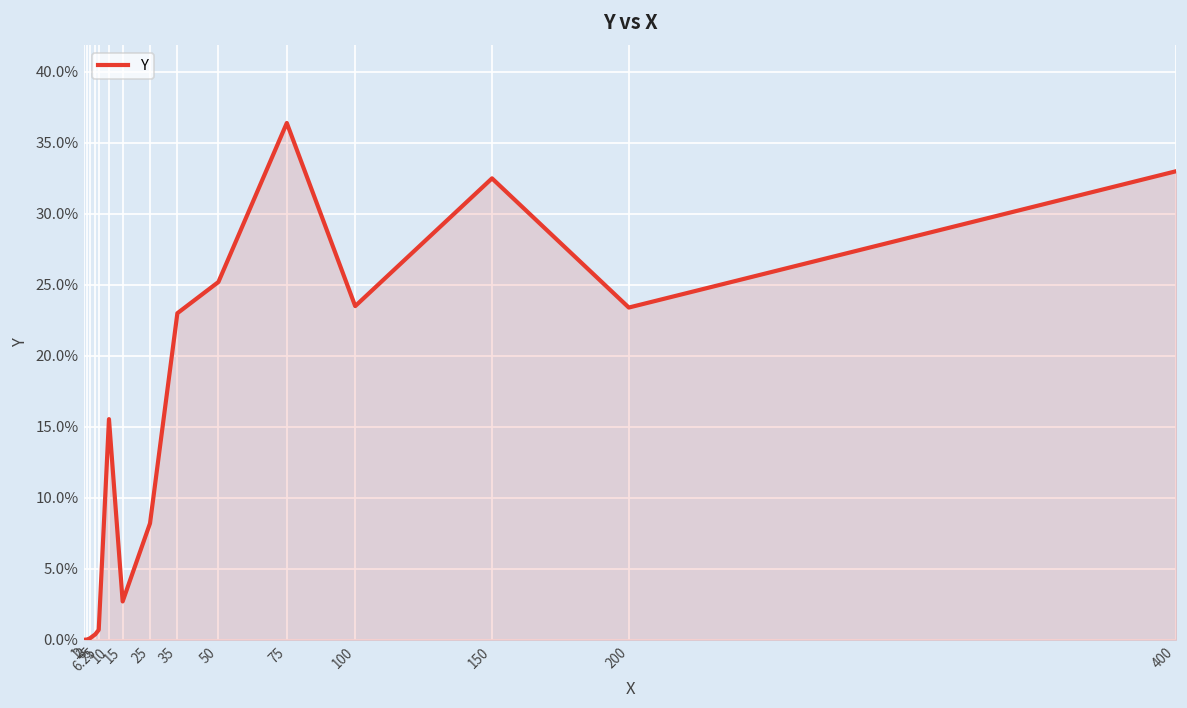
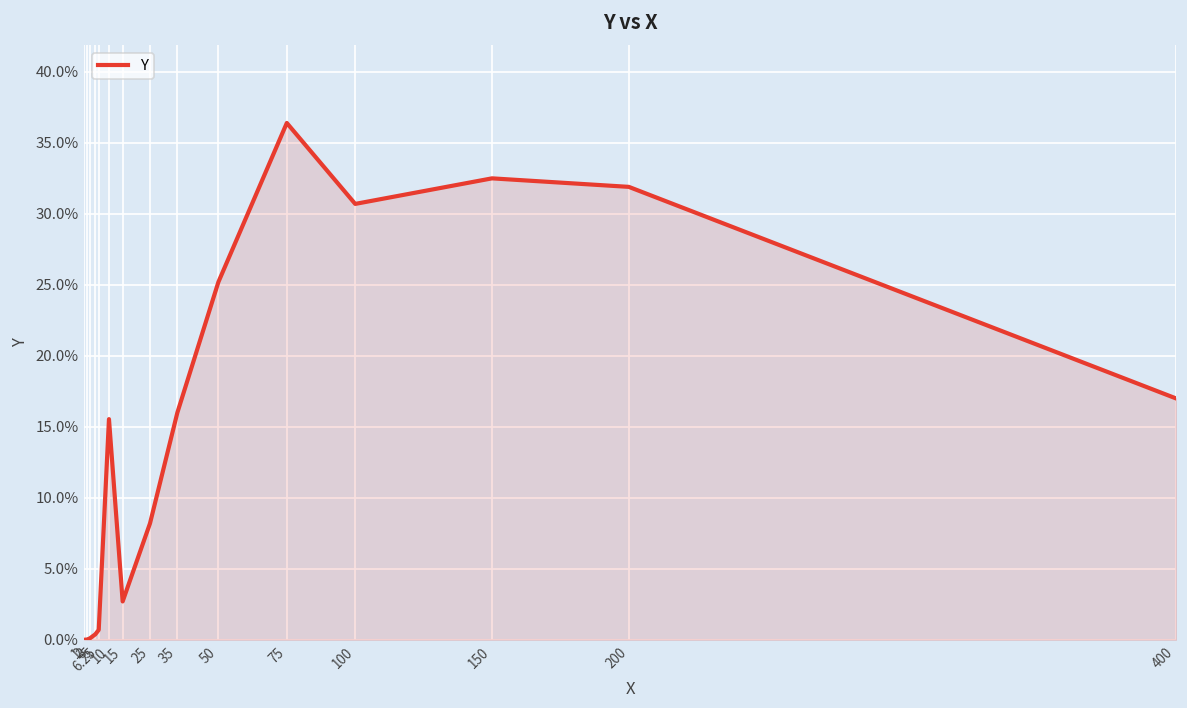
35: 23.0% -> 16.0%
100: 23.5% -> 30.7%
200: 23.4% -> 31.9%
400: 33.0% -> 17.0%
